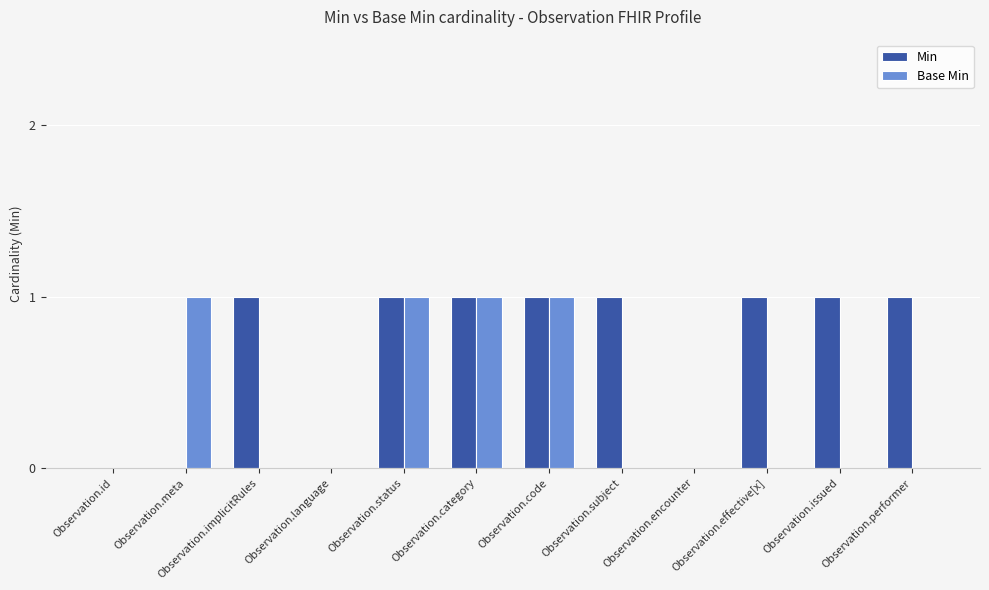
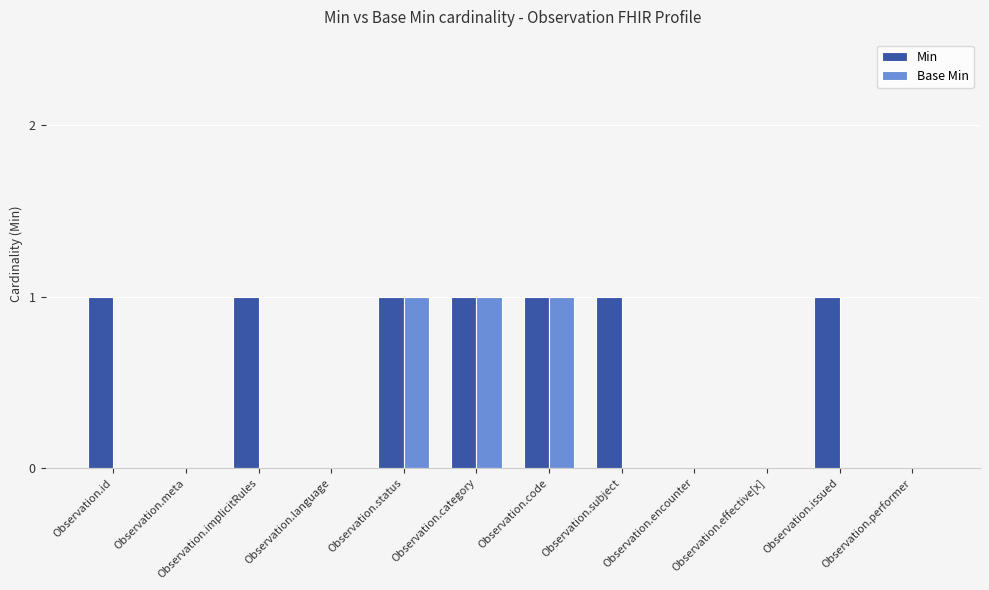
Min, Observation.id: 0 -> 1
Base Min, Observation.meta: 1 -> 0
Min, Observation.effective[x]: 1 -> 0
Min, Observation.performer: 1 -> 0
